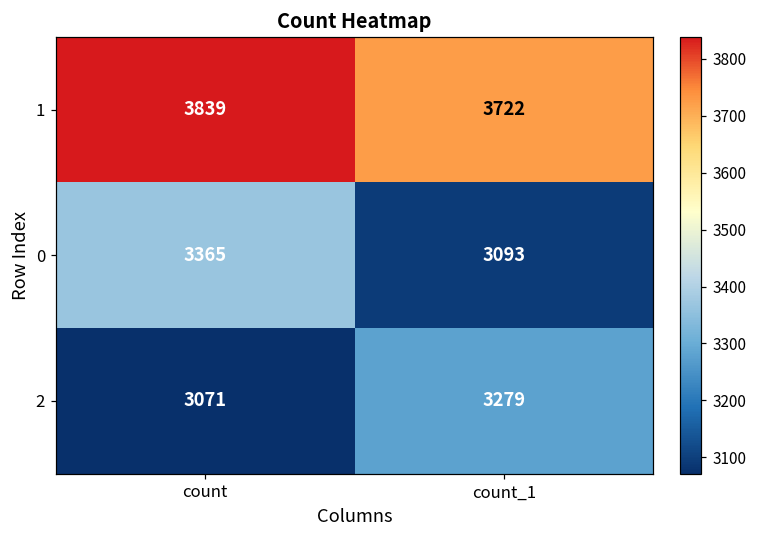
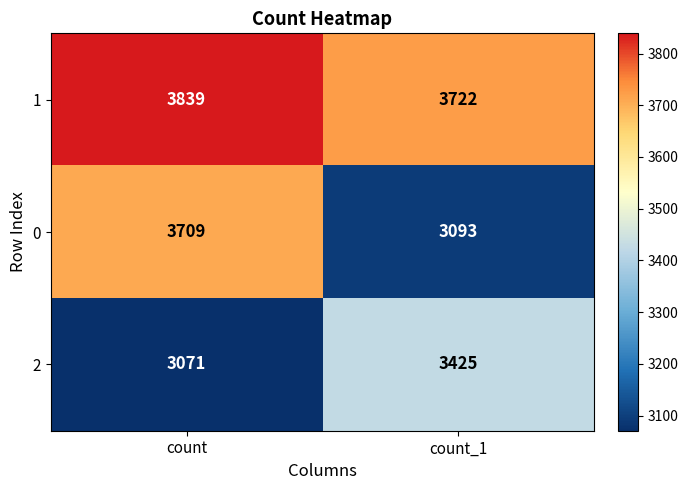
0, count: 3365 -> 3709
2, count_1: 3279 -> 3425
